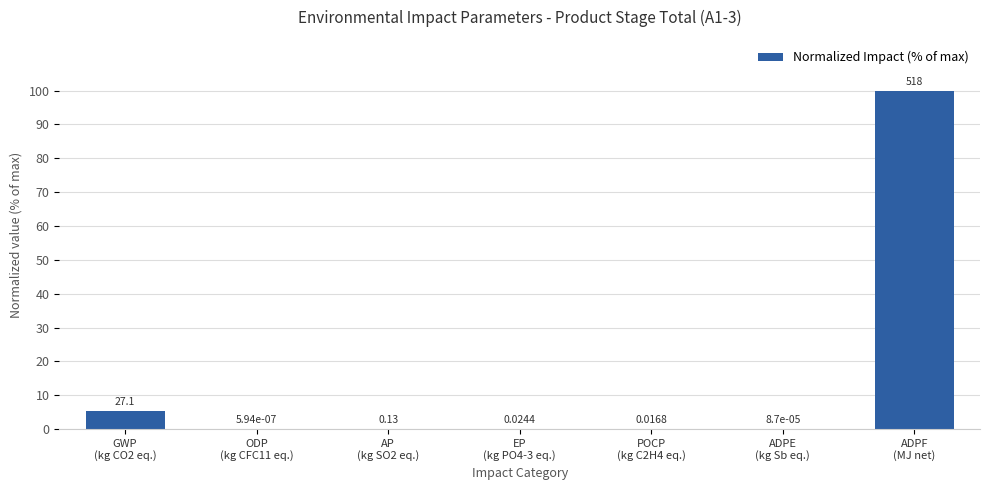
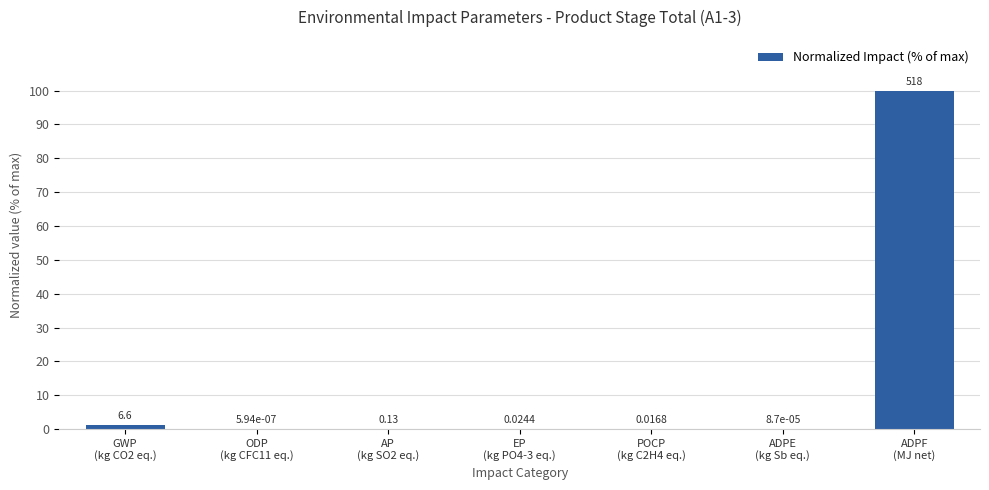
GWP (kg CO2 eq.): 27.1 -> 6.6
